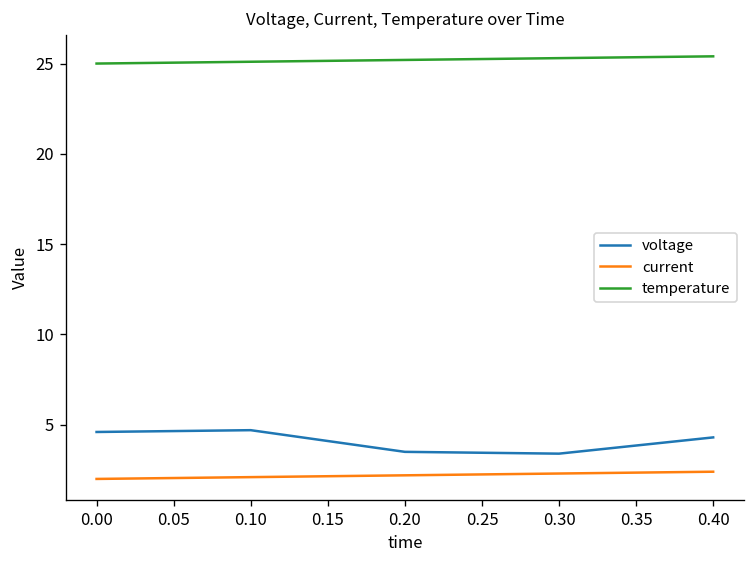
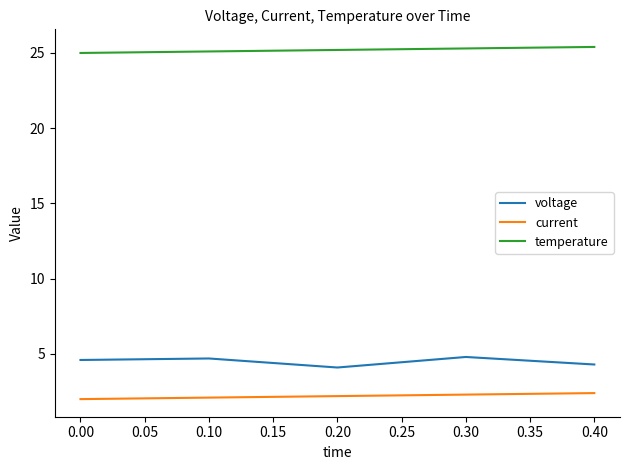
voltage, 0.20: 3.5 -> 4.1
voltage, 0.30: 3.4 -> 4.8
